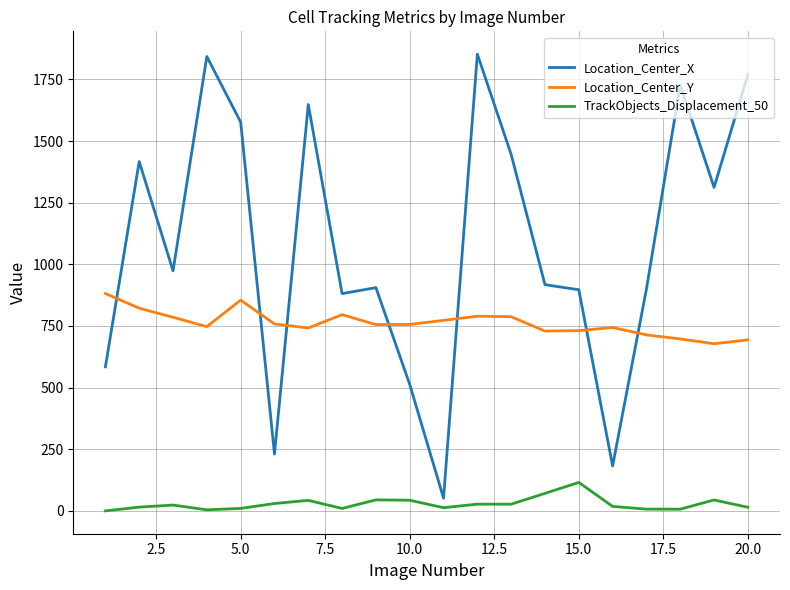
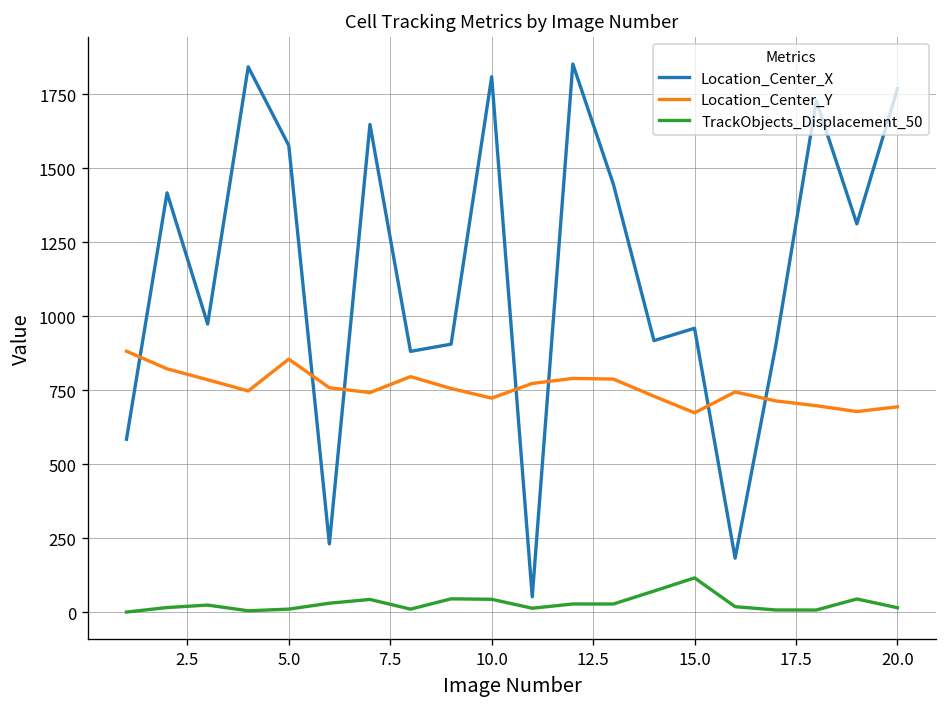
Location_Center_X, 10.0: 510 -> 1810
Location_Center_Y, 10.0: 760 -> 720
Location_Center_X, 15.0: 900 -> 960
Location_Center_Y, 15.0: 730 -> 670
